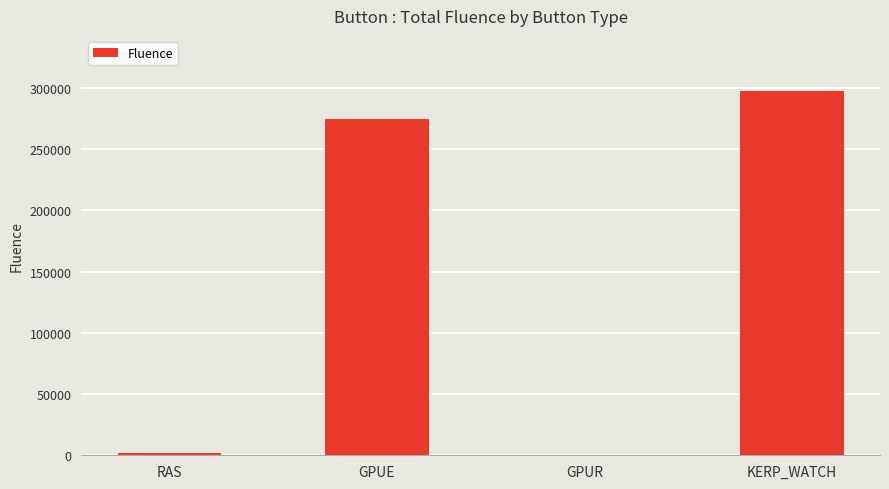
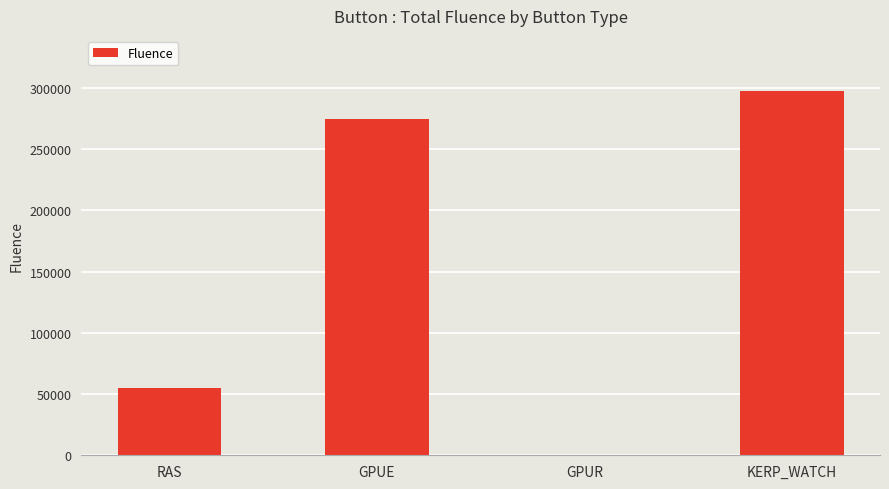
RAS: 2000 -> 55000
